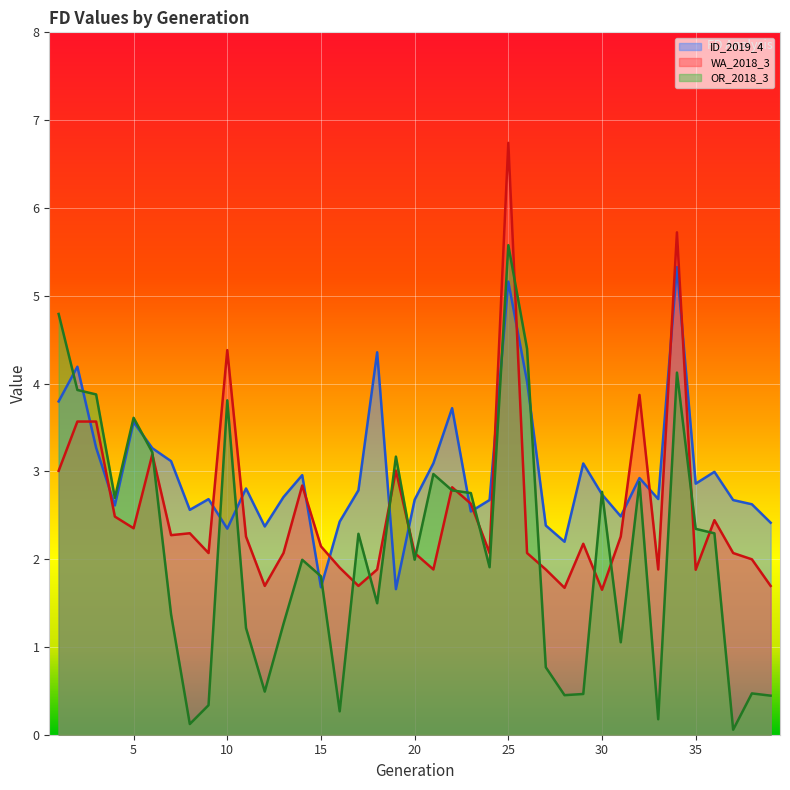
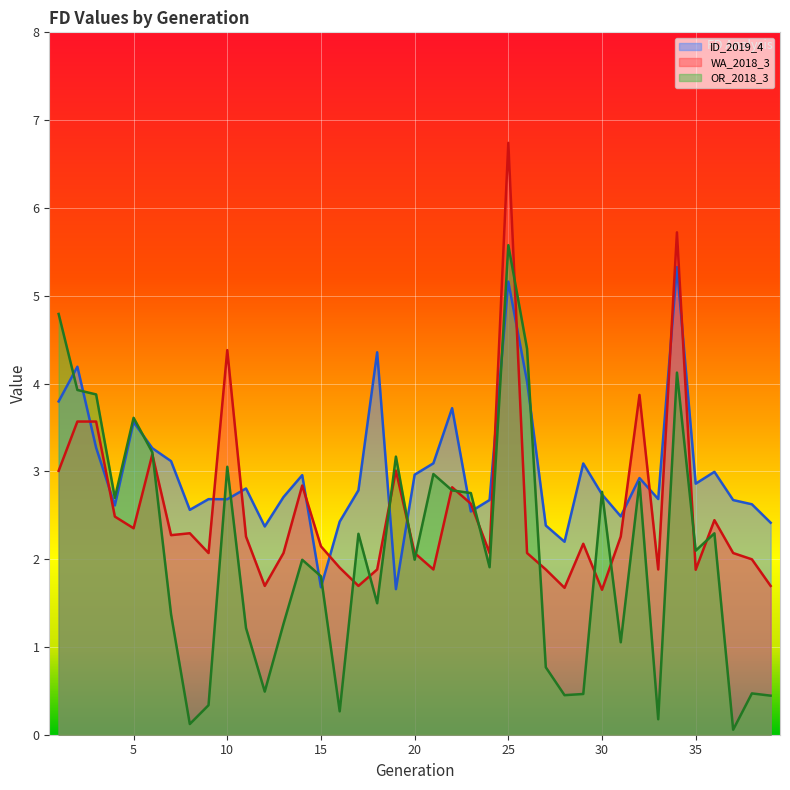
ID_2019_4, 10: 2.3 -> 2.7
OR_2018_3, 10: 3.8 -> 3.1
ID_2019_4, 20: 2.7 -> 3.0
OR_2018_3, 35: 2.3 -> 2.1
